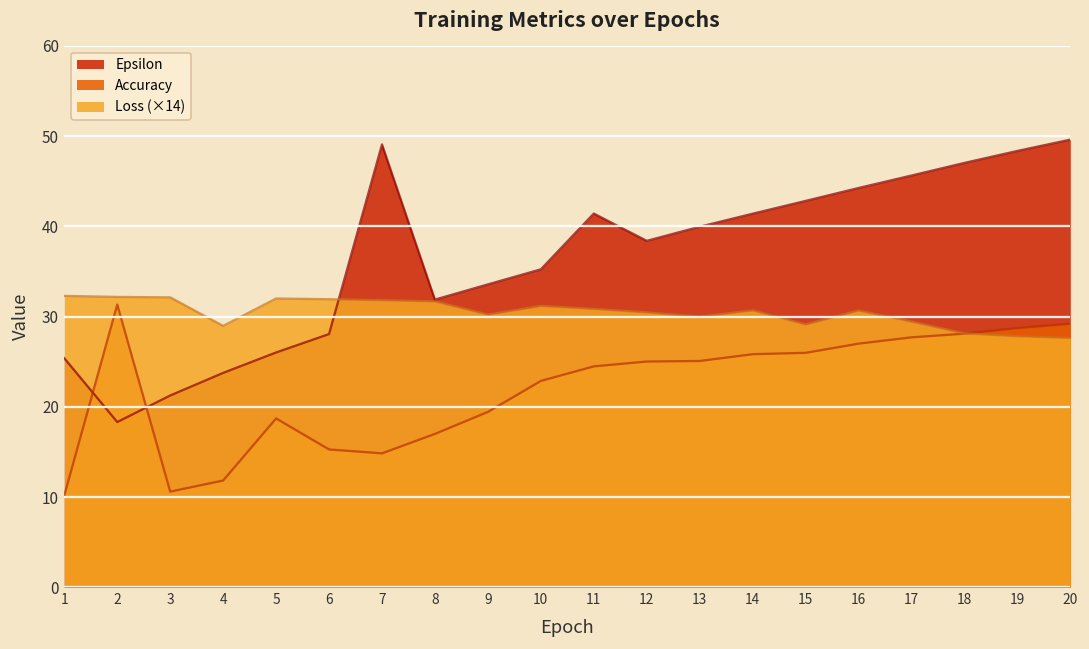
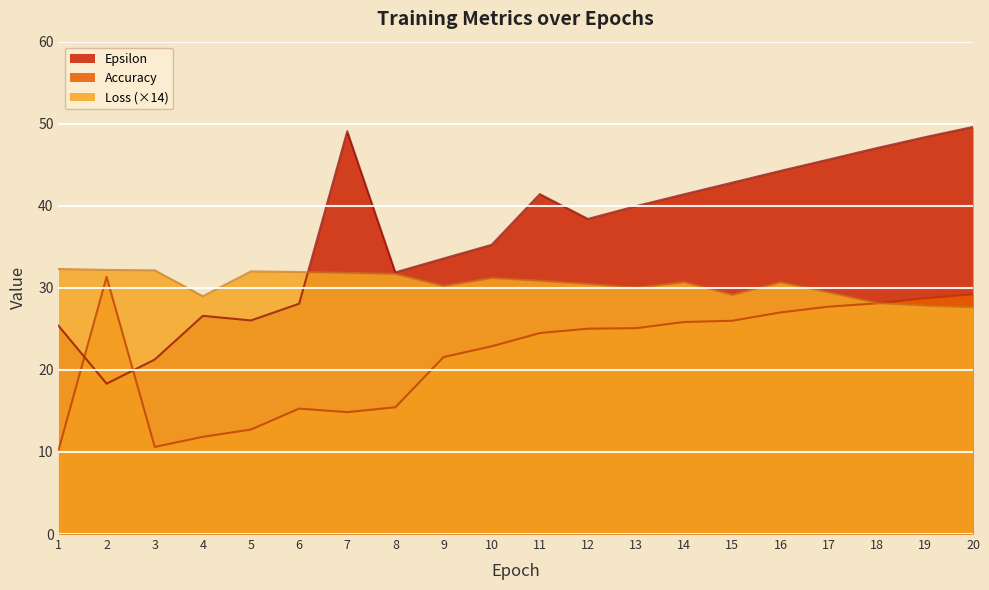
Epsilon, 4: 24 -> 27
Accuracy, 5: 19 -> 13
Accuracy, 8: 17 -> 15
Accuracy, 9: 19 -> 22
